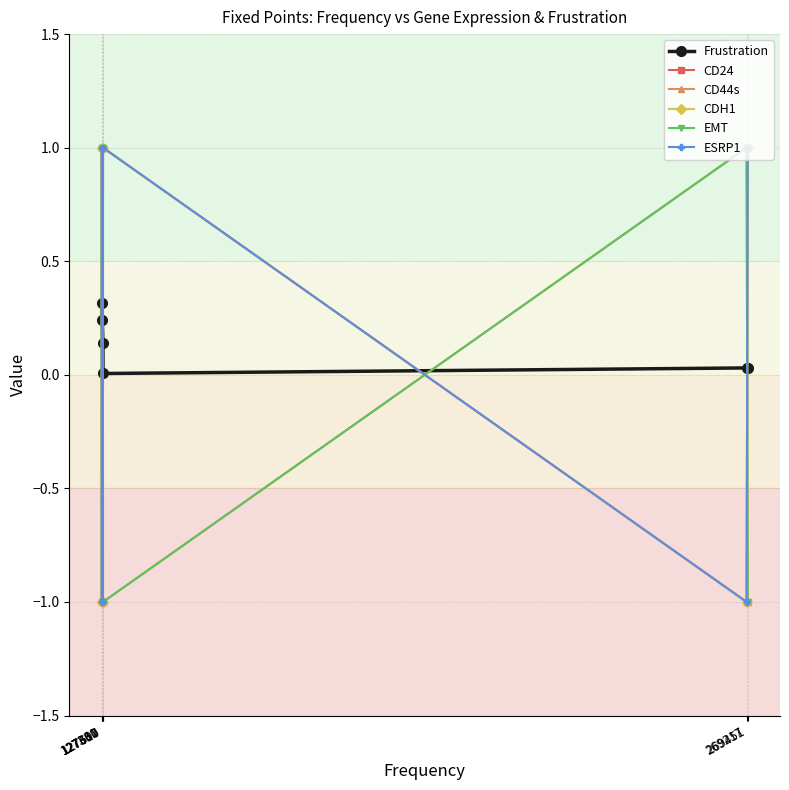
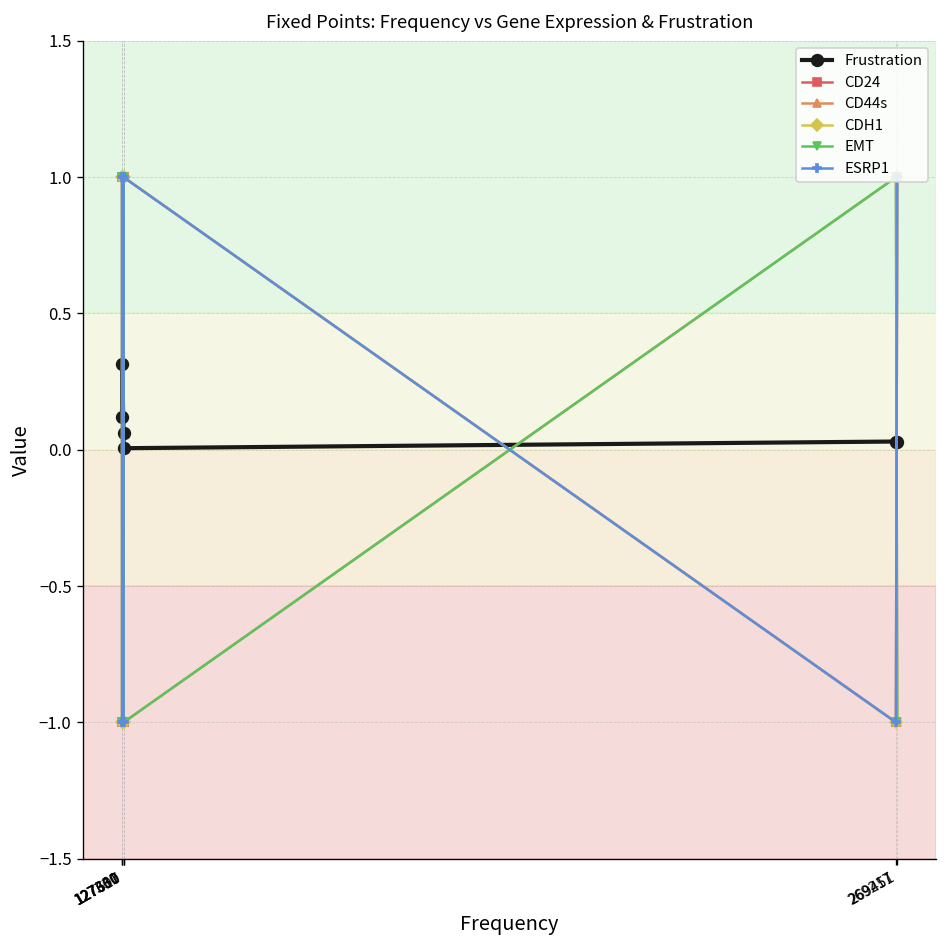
Frustration, 127331: 0.24 -> 0.12
Frustration, 127600: 0.14 -> 0.06
